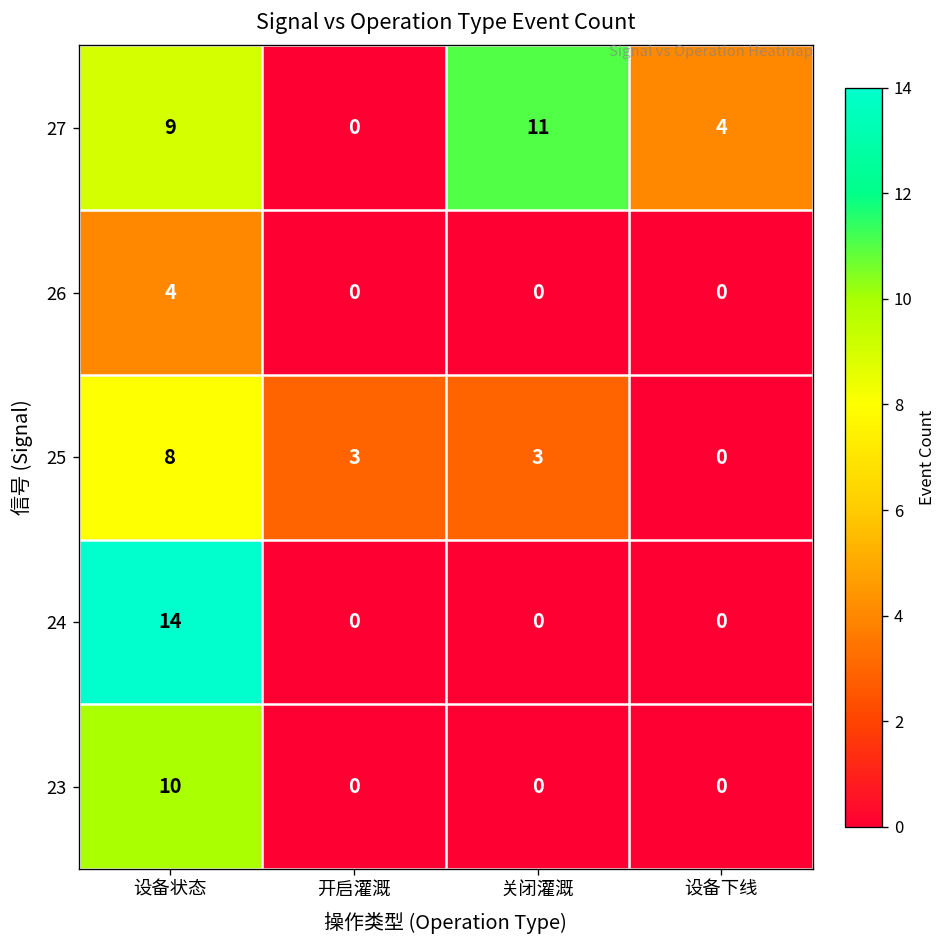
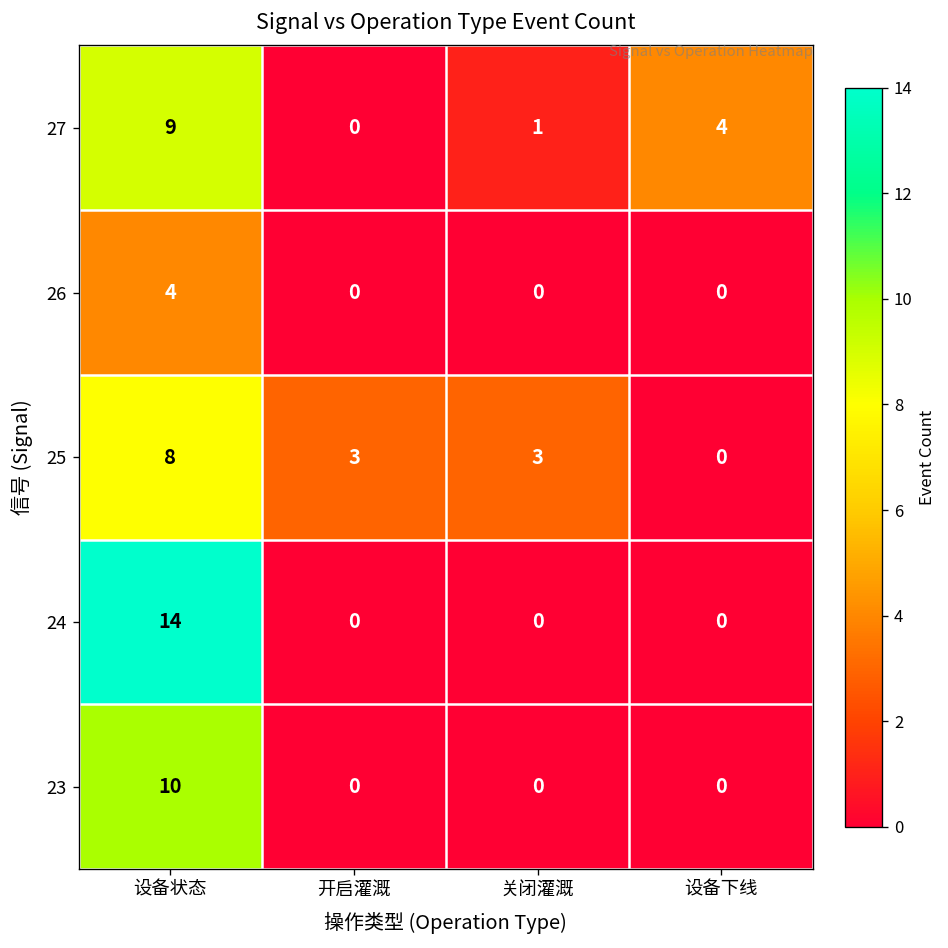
27, 关闭灌溉: 11 -> 1
